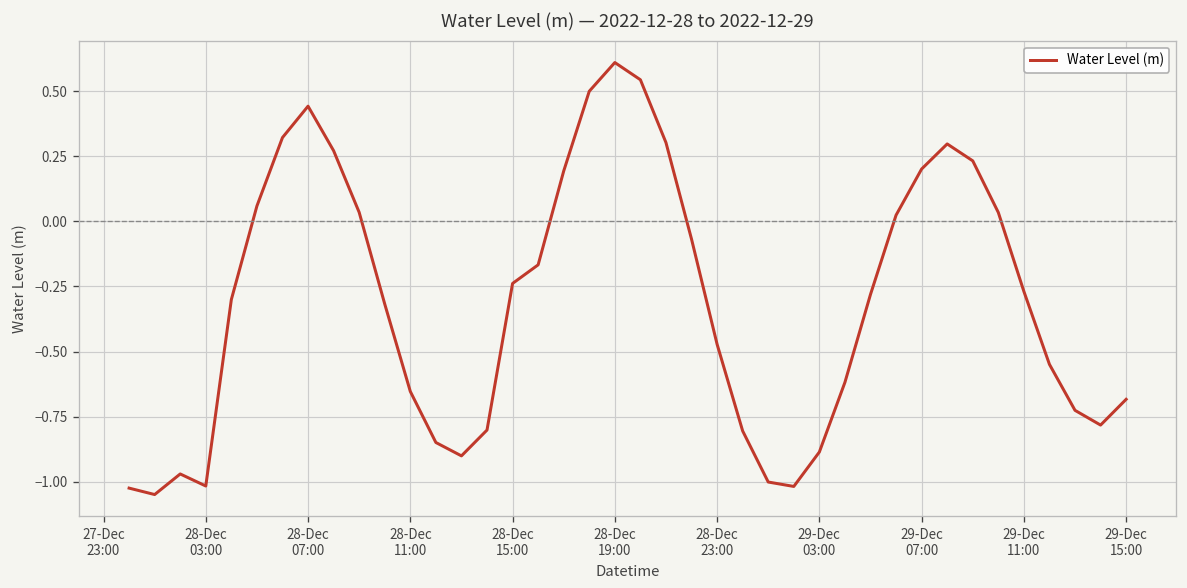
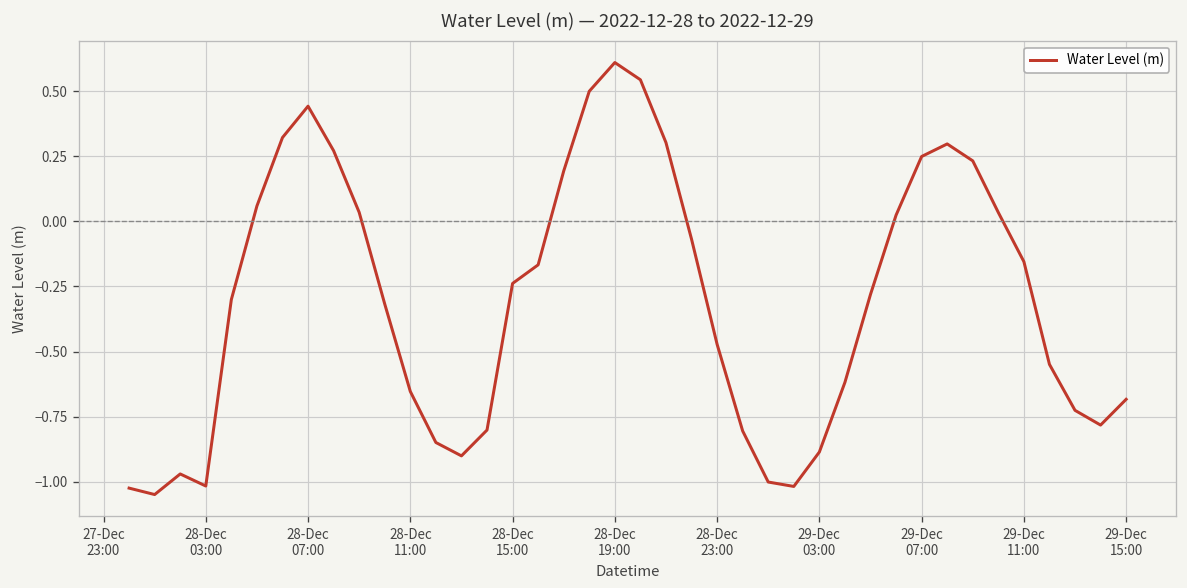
29-Dec 07:00: 0.20 -> 0.25
29-Dec 11:00: -0.27 -> -0.15
